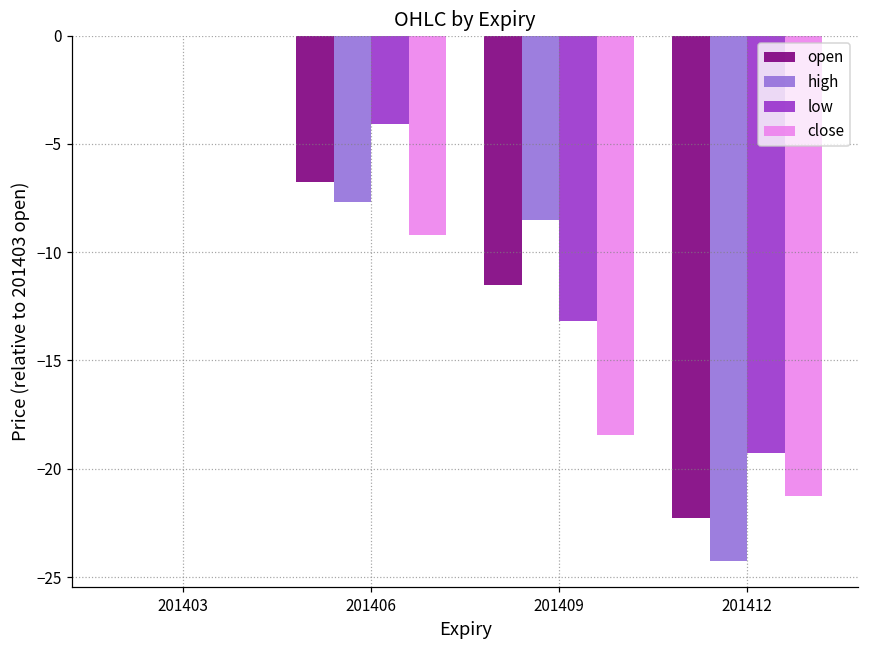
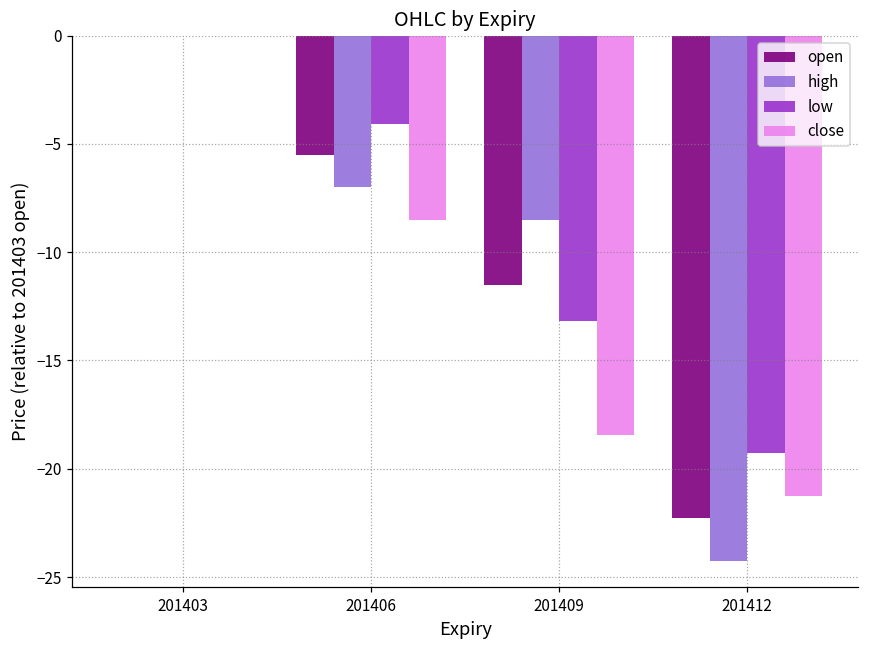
open, 201406: -6.8 -> -5.5
high, 201406: -7.7 -> -7.0
close, 201406: -9.2 -> -8.5
